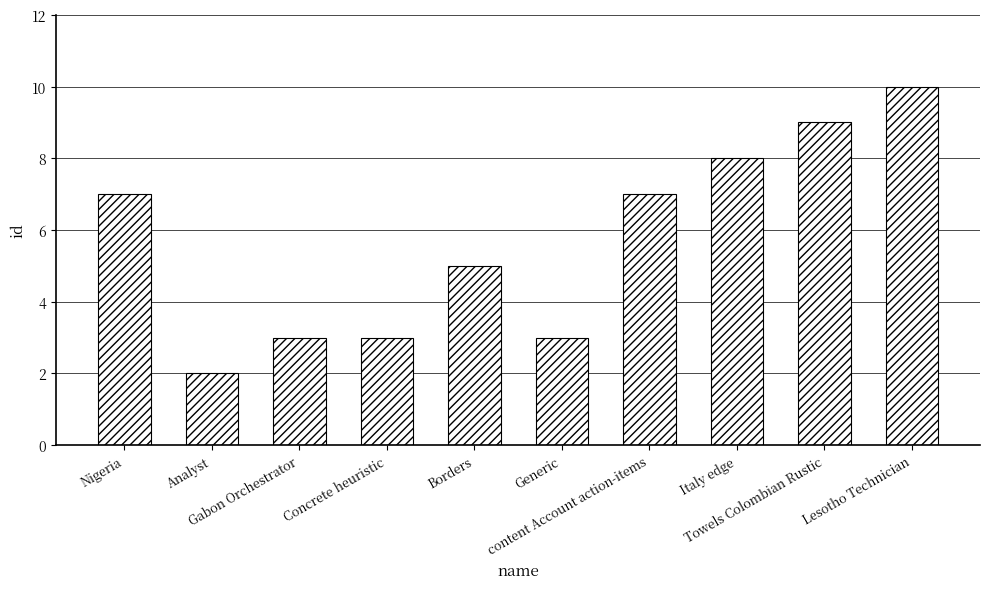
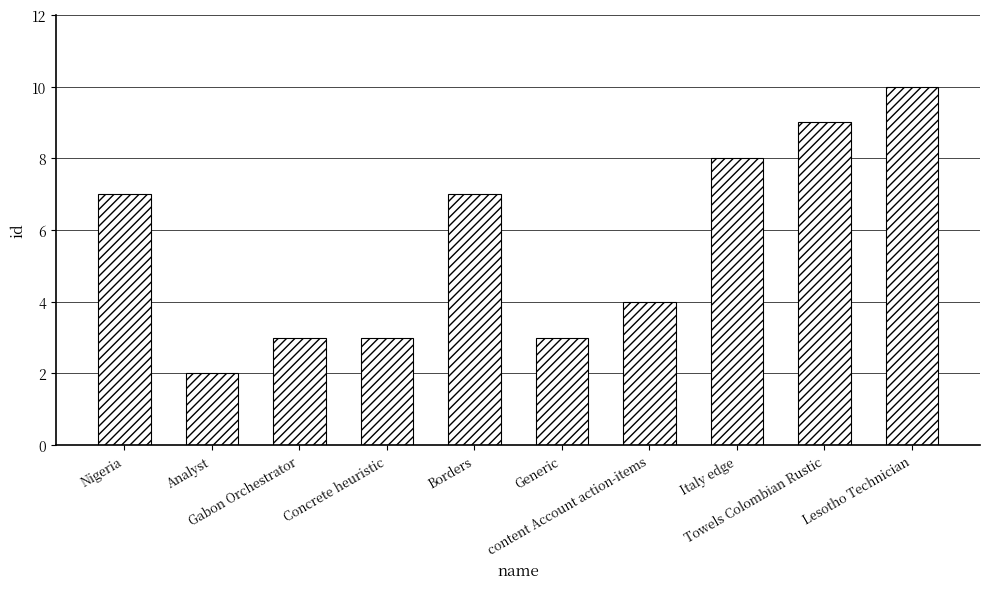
Borders: 5 -> 7
content Account action-items: 7 -> 4
